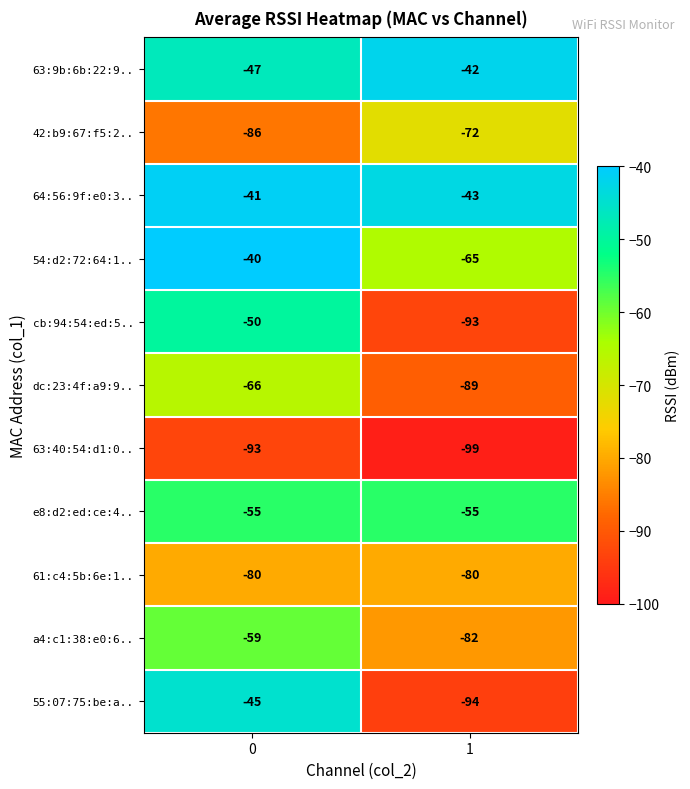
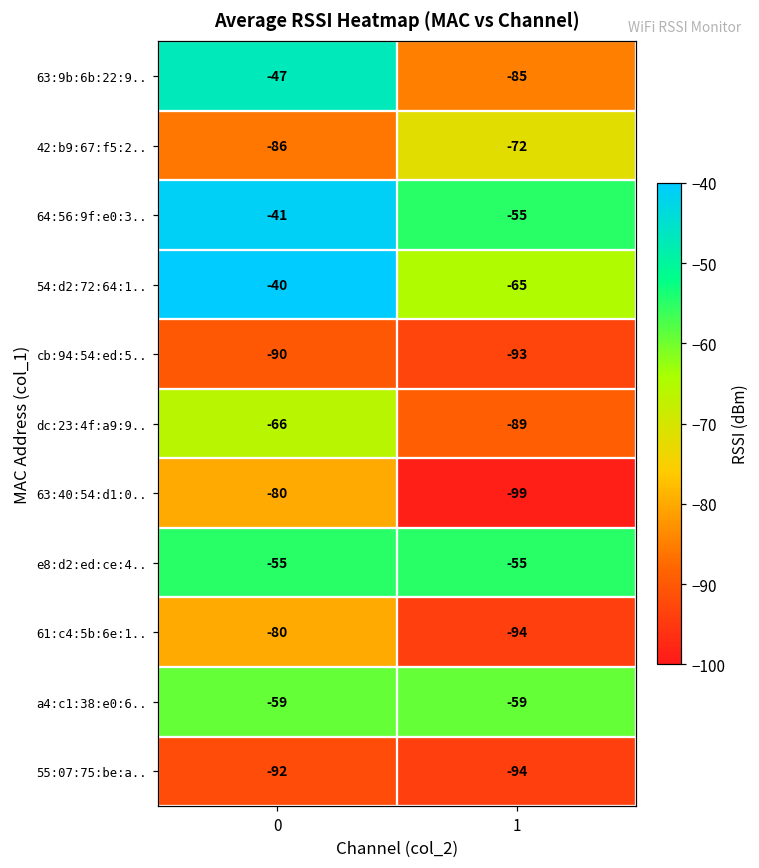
63:9b:6b:22:9.., 1: -42 -> -85
64:56:9f:e0:3.., 1: -43 -> -55
cb:94:54:ed:5.., 0: -50 -> -90
63:40:54:d1:0.., 0: -93 -> -80
61:c4:5b:6e:1.., 1: -80 -> -94
a4:c1:38:e0:6.., 1: -82 -> -59
55:07:75:be:a.., 0: -45 -> -92
